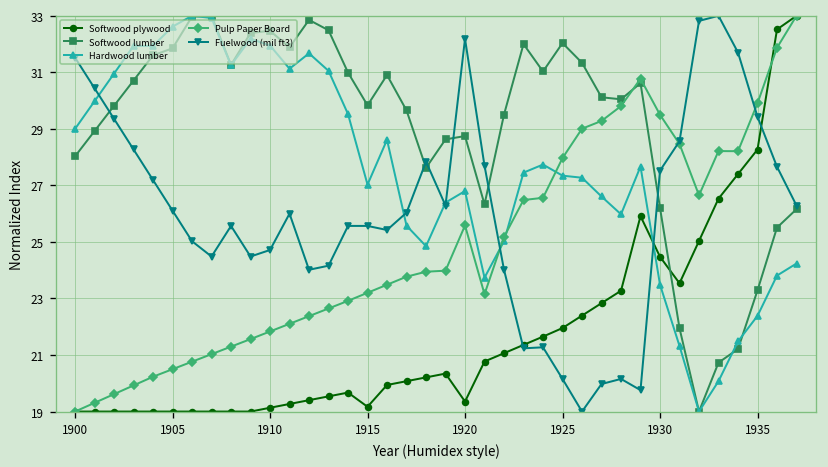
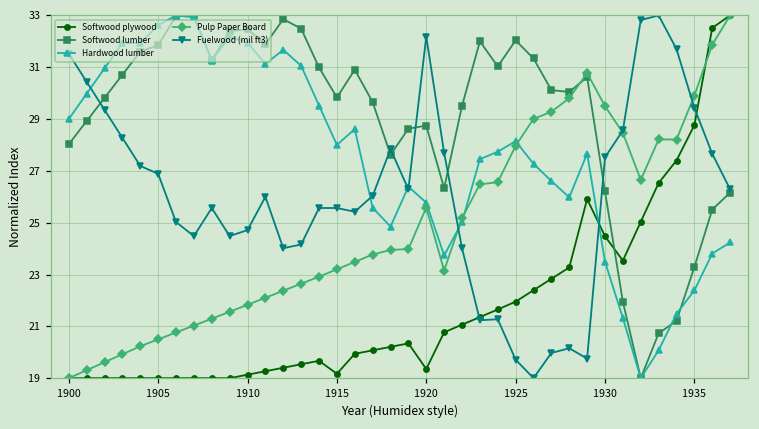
Fuelwood (mil ft3), 1905: 26.1 -> 26.9
Hardwood lumber, 1915: 27.0 -> 28.0
Hardwood lumber, 1920: 26.8 -> 25.8
Hardwood lumber, 1925: 27.3 -> 28.1
Fuelwood (mil ft3), 1925: 20.2 -> 19.7
Softwood plywood, 1935: 28.3 -> 28.8
